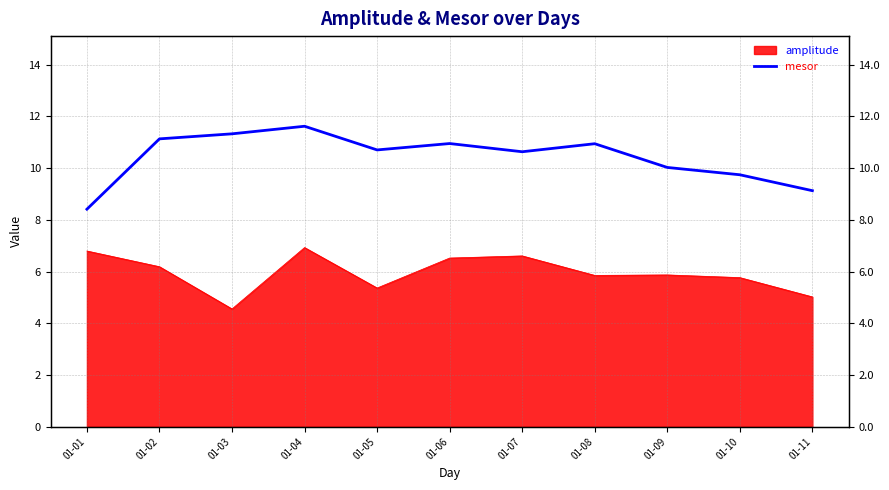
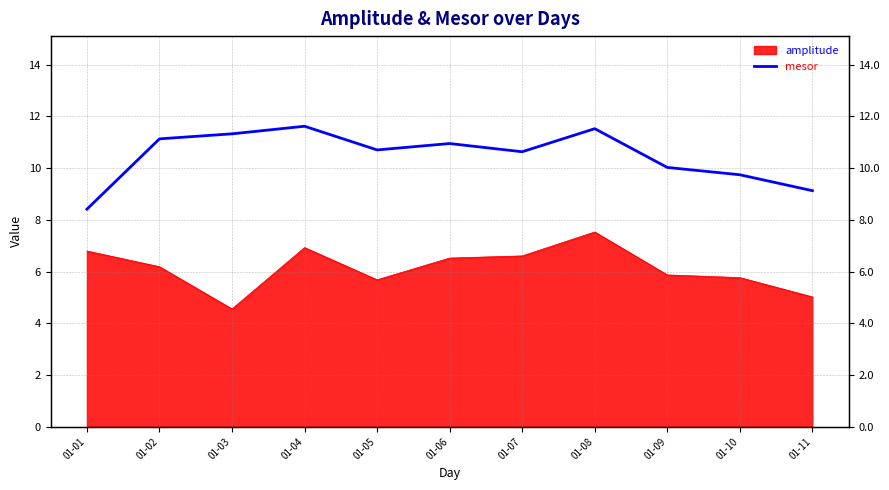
amplitude, 01-05: 5.4 -> 5.7
amplitude, 01-08: 5.9 -> 7.5
mesor, 01-08: 10.9 -> 11.5
